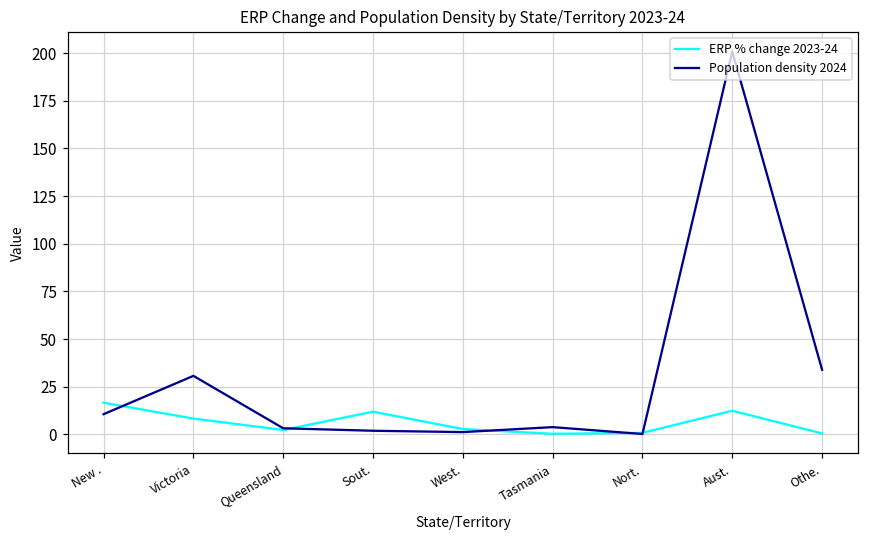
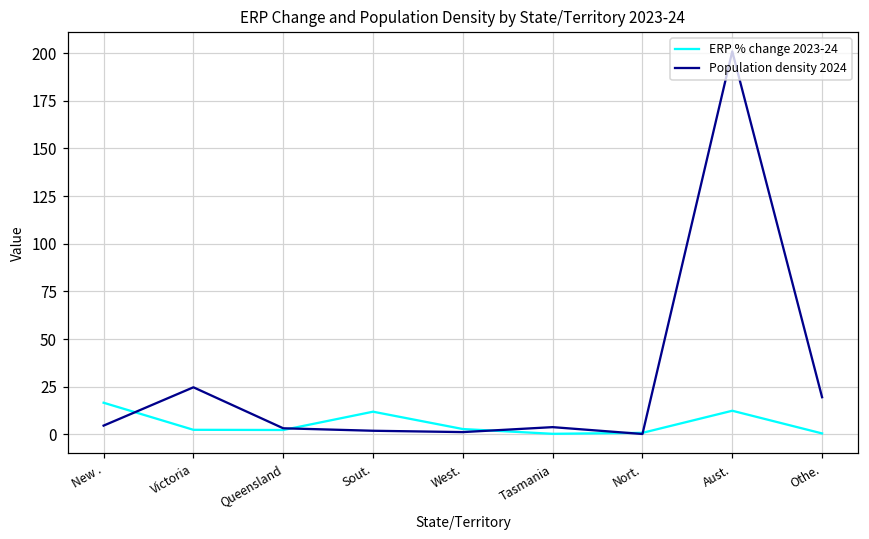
Population density 2024, New .: 11 -> 5
ERP % change 2023-24, Victoria: 8 -> 2
Population density 2024, Victoria: 31 -> 25
Population density 2024, Othe.: 34 -> 20
